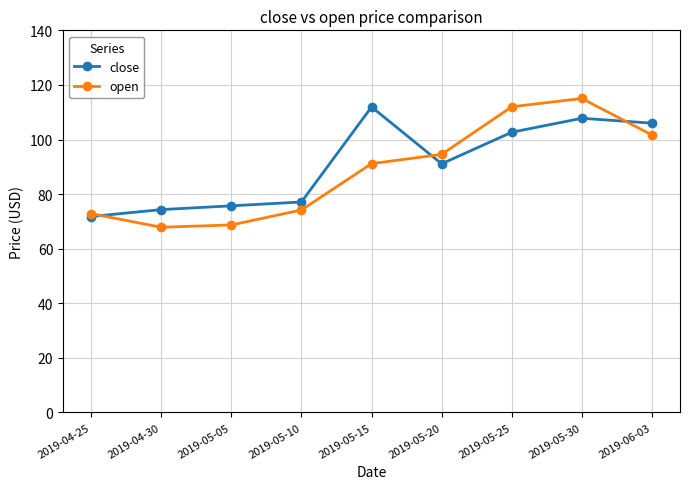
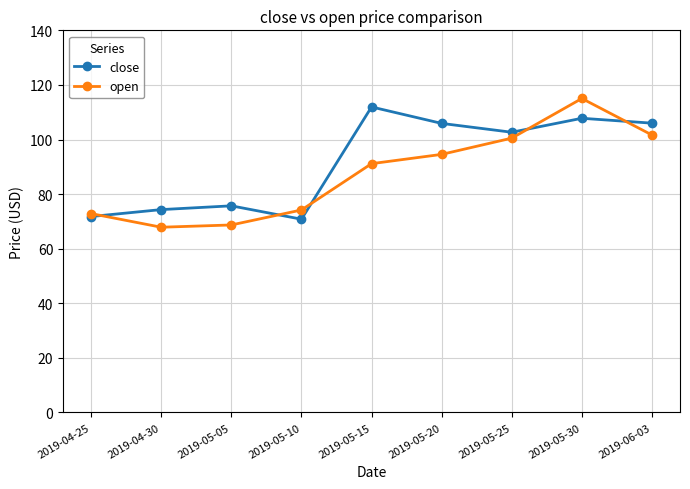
close, 2019-05-10: 77 -> 71
close, 2019-05-20: 91 -> 106
open, 2019-05-25: 112 -> 101
